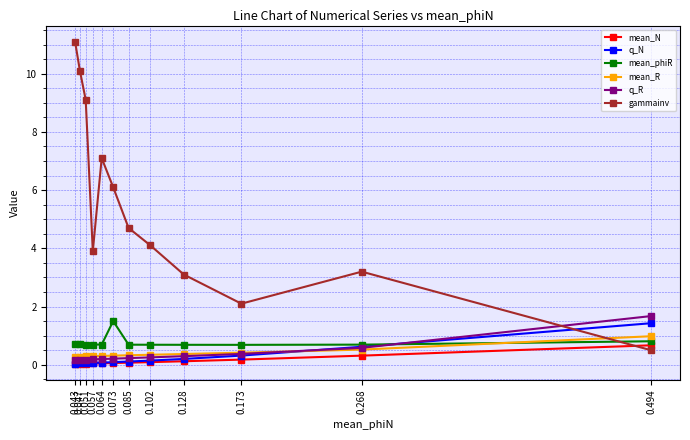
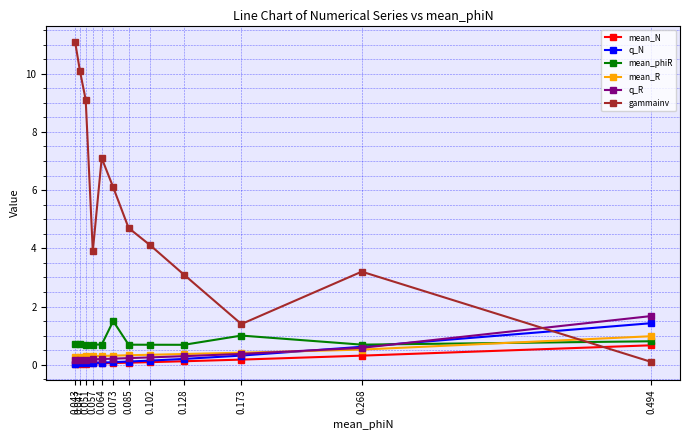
mean_phiR, 0.173: 0.7 -> 1.0
gammainv, 0.173: 2.1 -> 1.4
gammainv, 0.494: 0.5 -> 0.1
